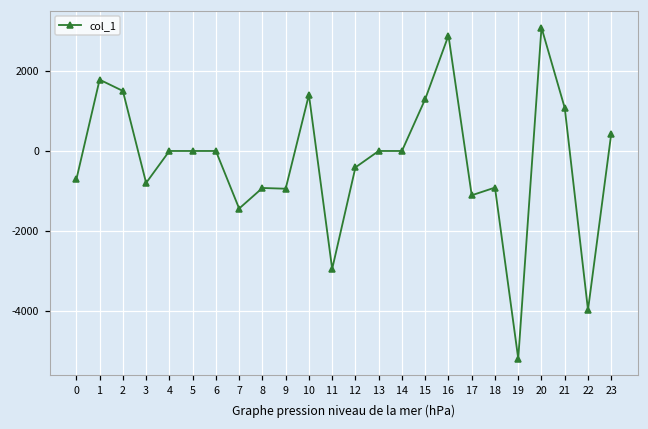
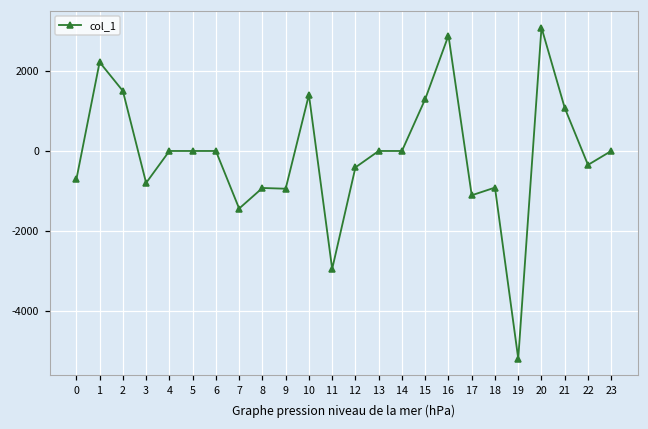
1: 1800 -> 2200
22: -4000 -> -300
23: 400 -> 0
